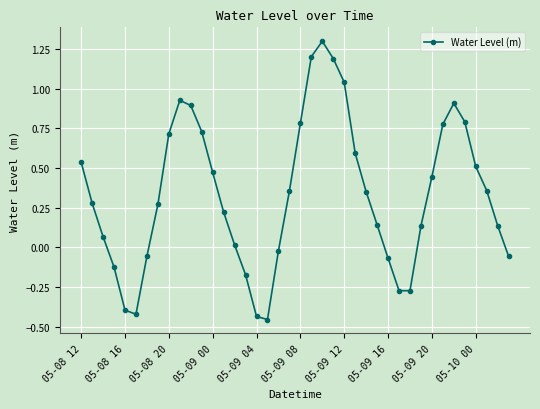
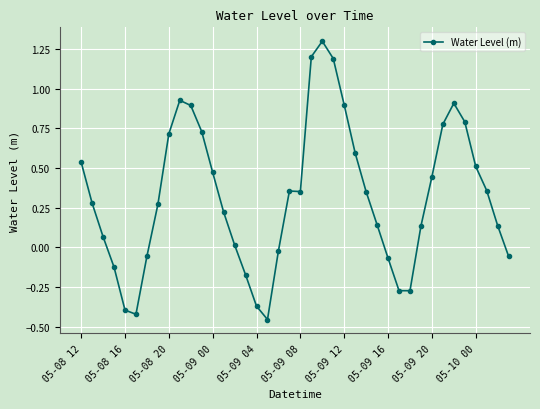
05-09 04: -0.44 -> -0.37
05-09 08: 0.78 -> 0.35
05-09 12: 1.04 -> 0.90
